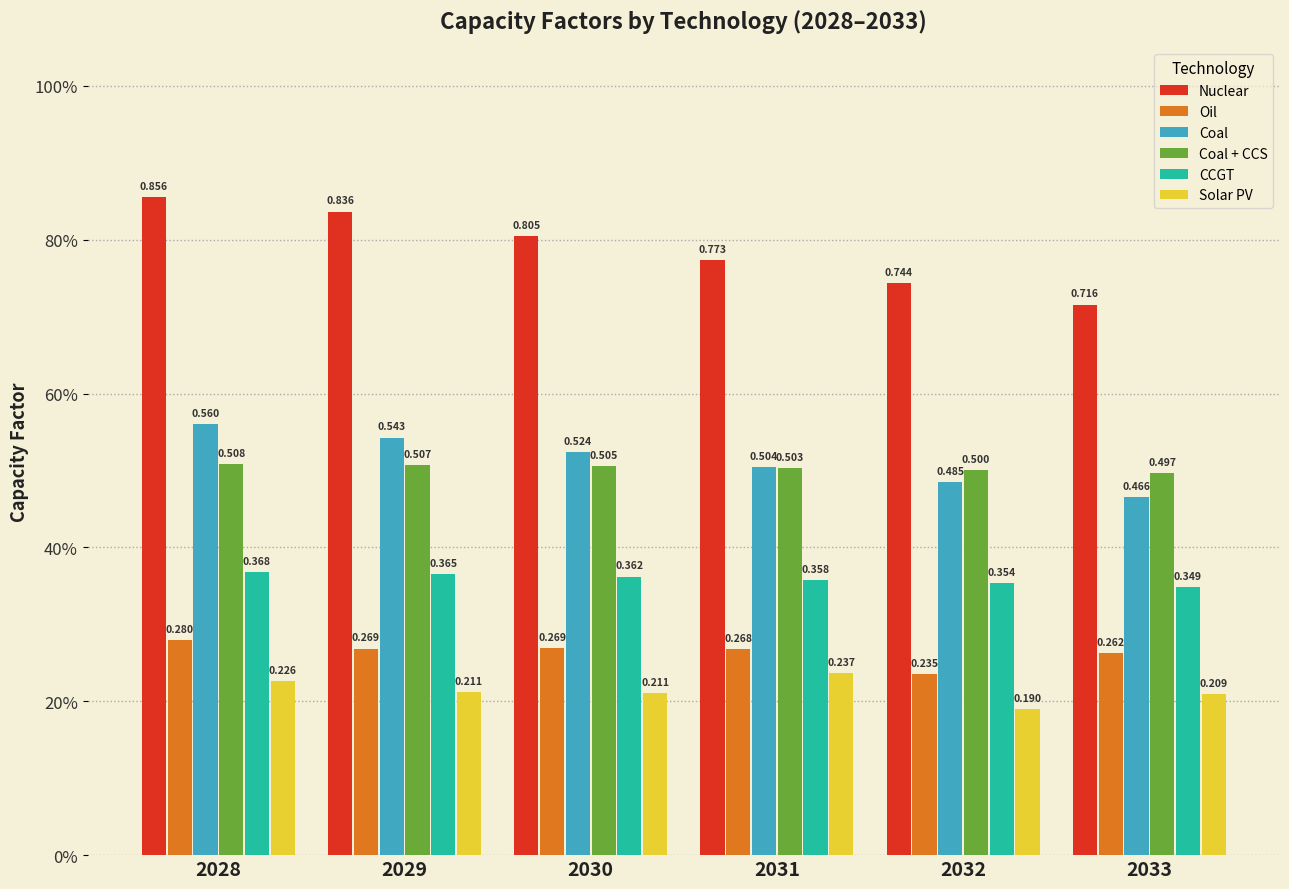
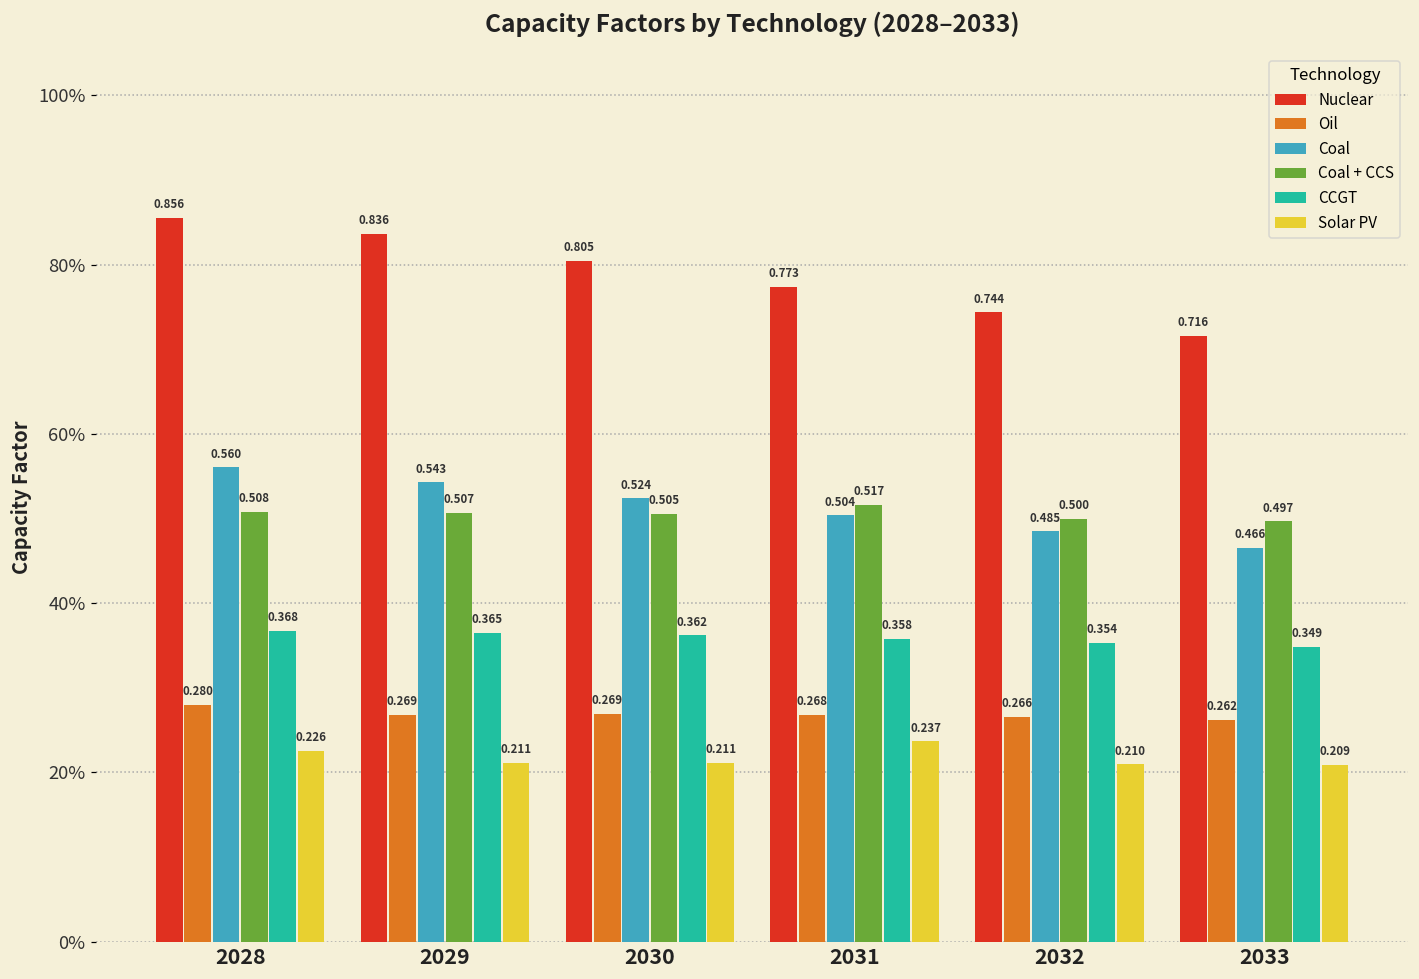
Coal + CCS, 2031: 0.503 -> 0.517
Oil, 2032: 0.235 -> 0.266
Solar PV, 2032: 0.190 -> 0.210
